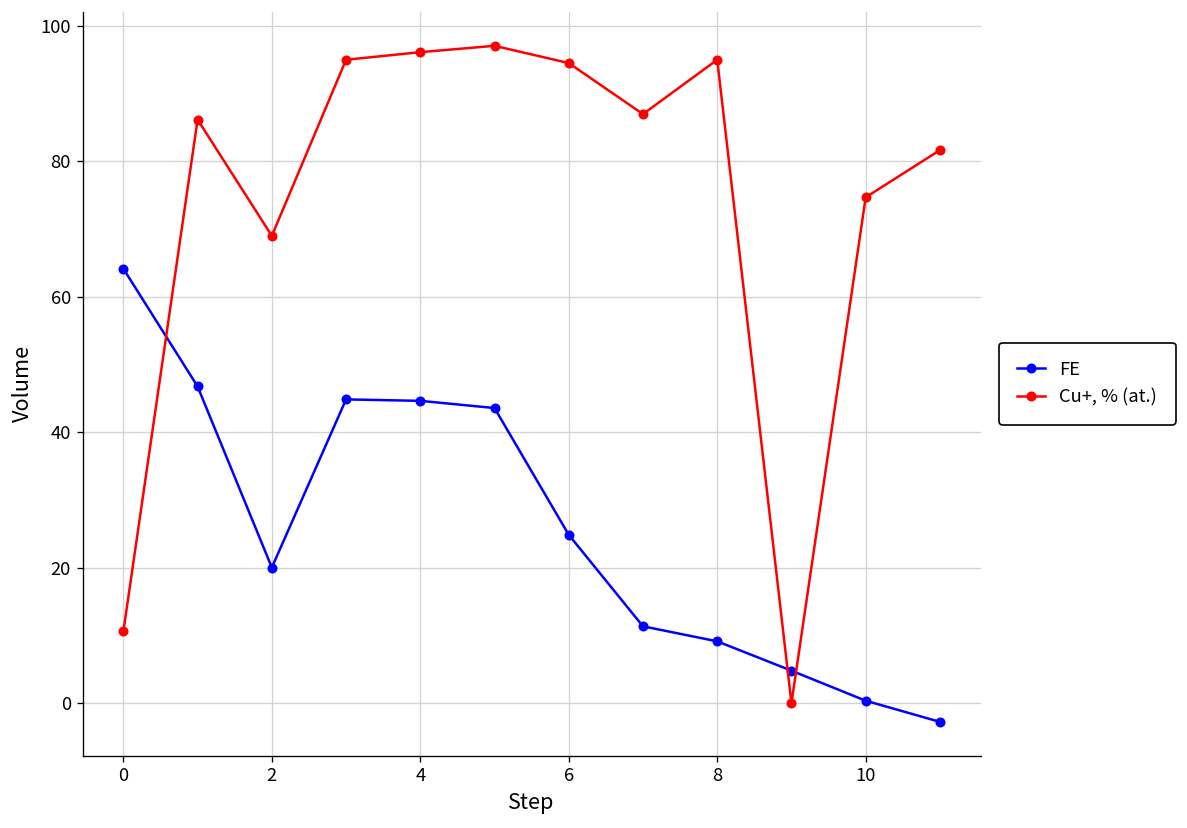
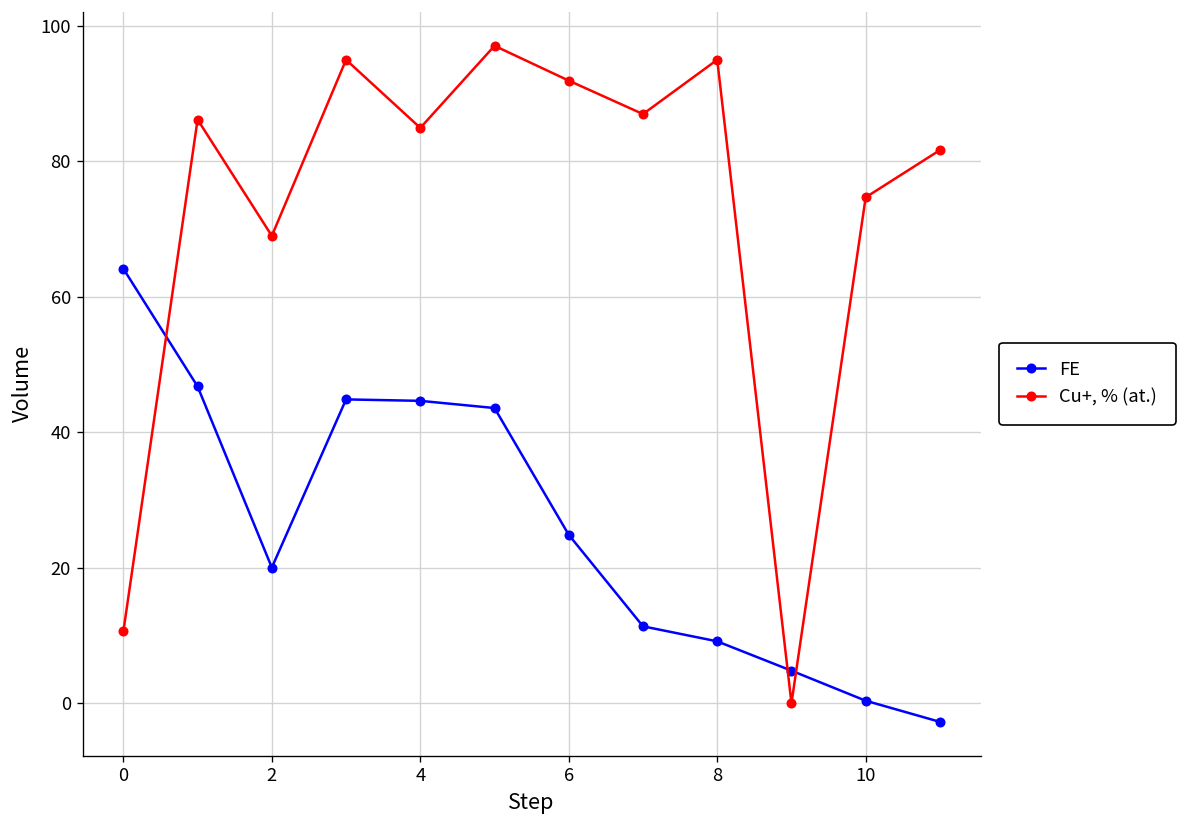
Cu+, % (at.), 4: 96 -> 85
Cu+, % (at.), 6: 95 -> 92
